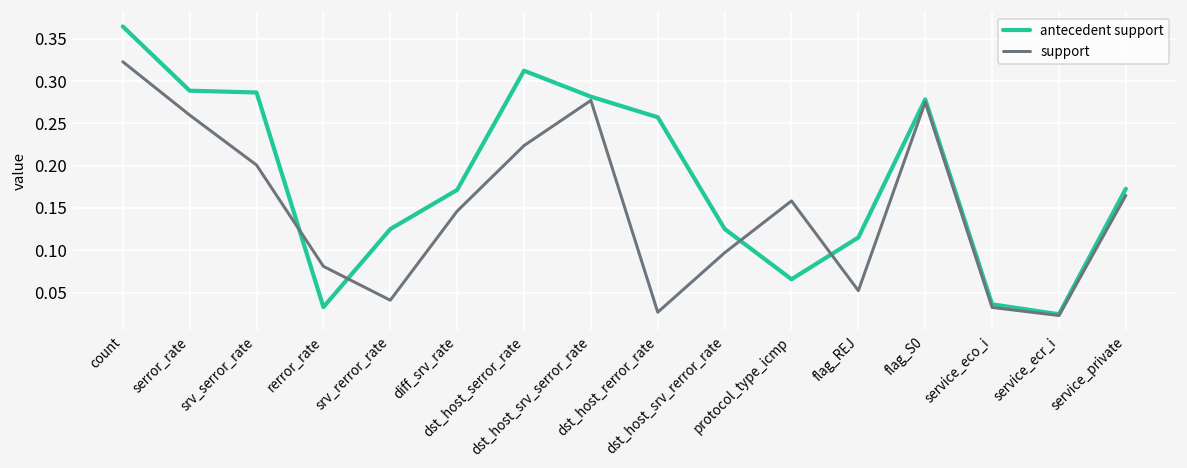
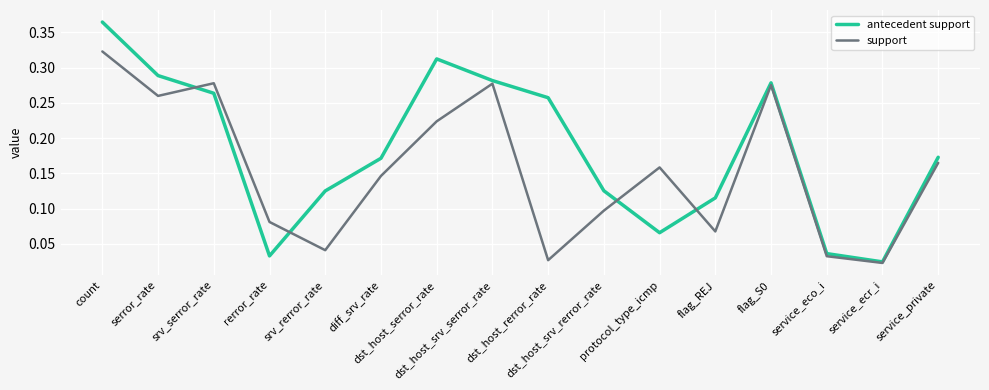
antecedent support, srv_serror_rate: 0.29 -> 0.26
support, srv_serror_rate: 0.20 -> 0.28
support, flag_REJ: 0.05 -> 0.07
